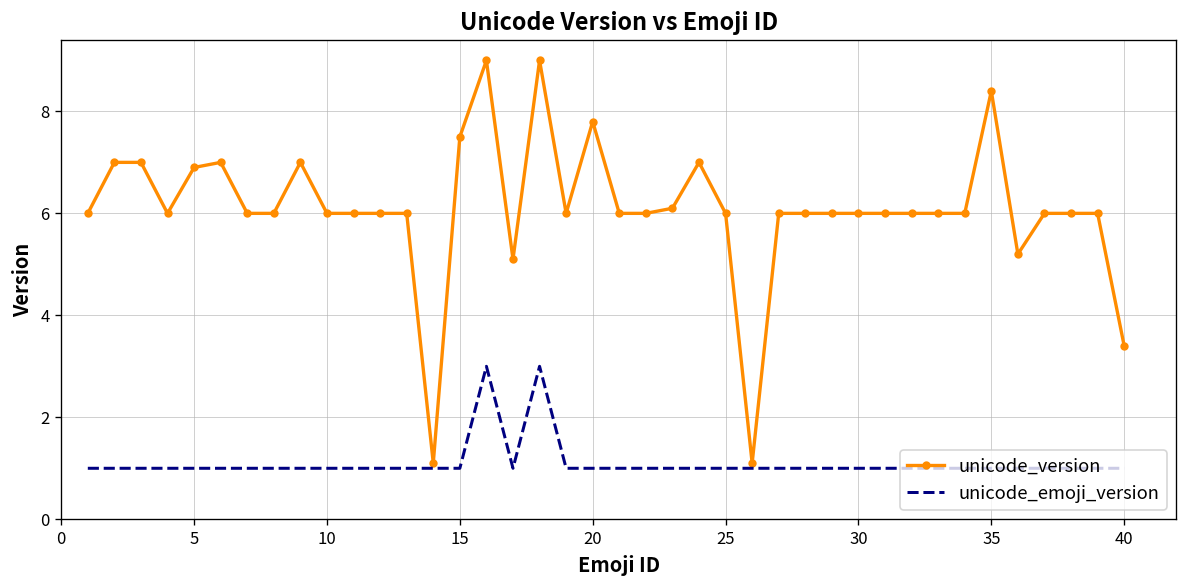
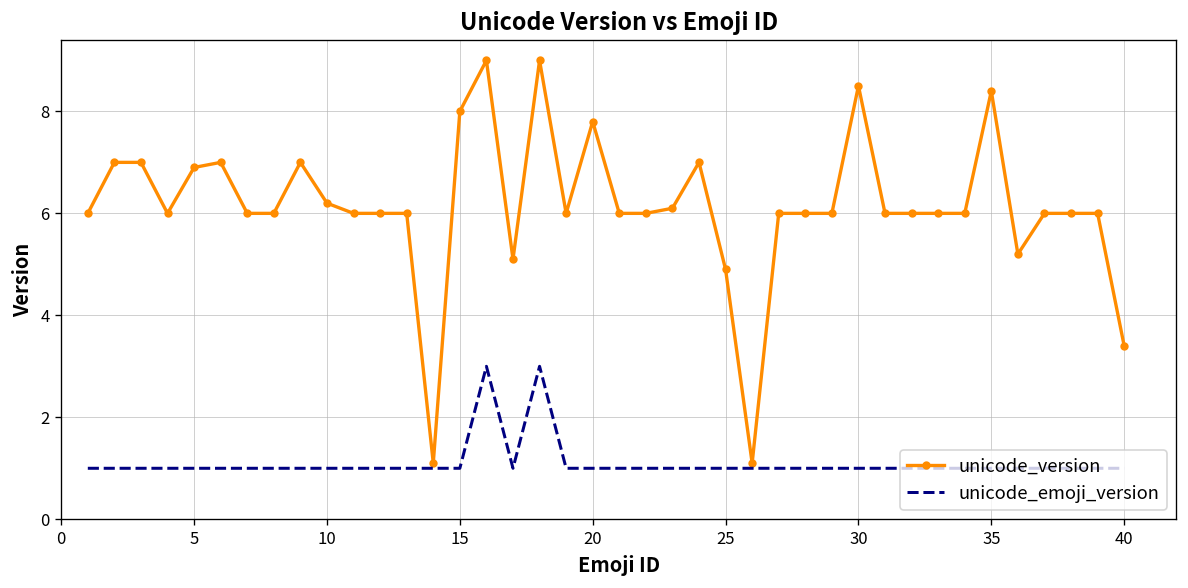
unicode_version, 10: 6.0 -> 6.2
unicode_version, 15: 7.5 -> 8.0
unicode_version, 25: 6.0 -> 4.9
unicode_version, 30: 6.0 -> 8.5
